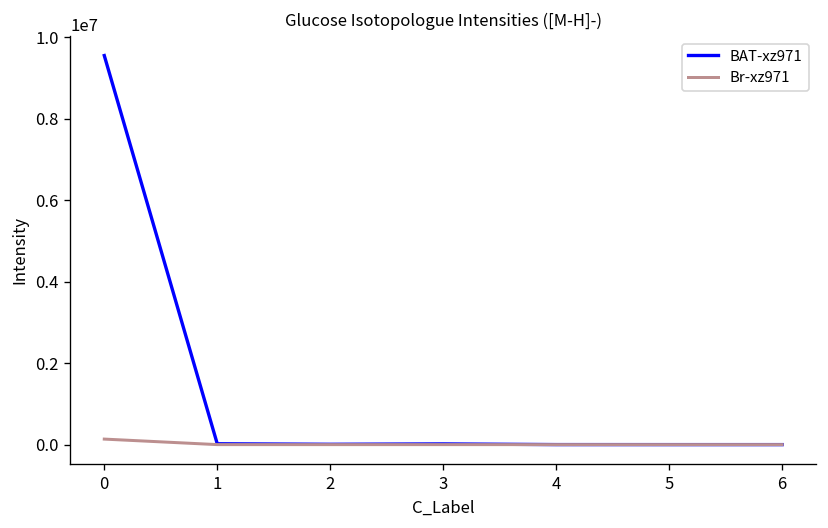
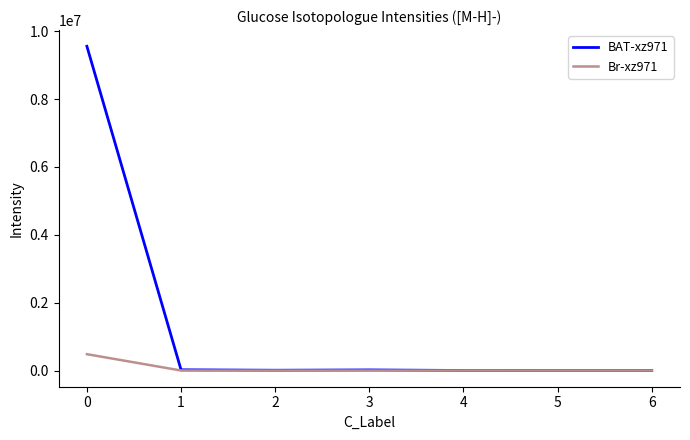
Br-xz971, 0: 100000 -> 500000
